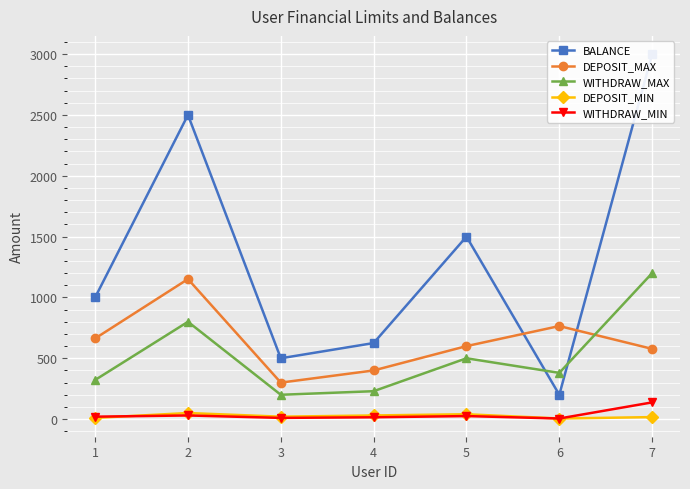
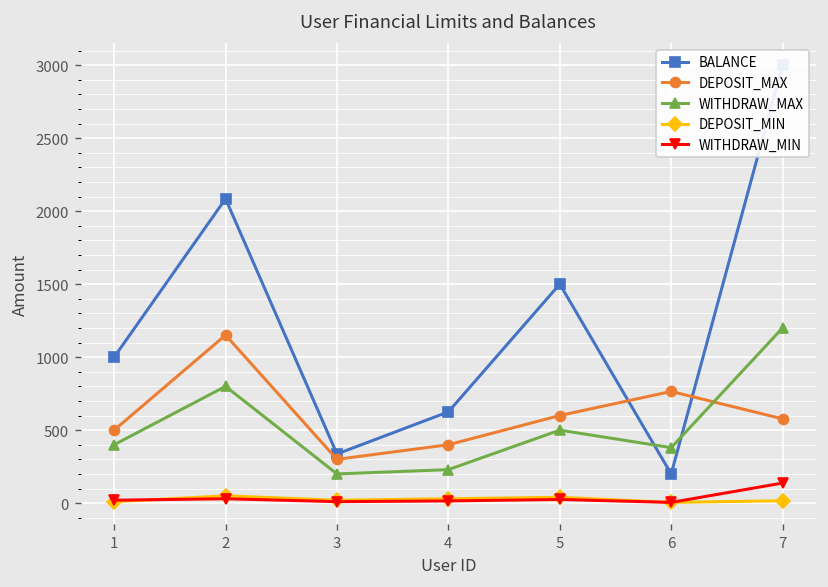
DEPOSIT_MAX, 1: 660 -> 500
WITHDRAW_MAX, 1: 320 -> 400
BALANCE, 2: 2500 -> 2080
BALANCE, 3: 500 -> 340
